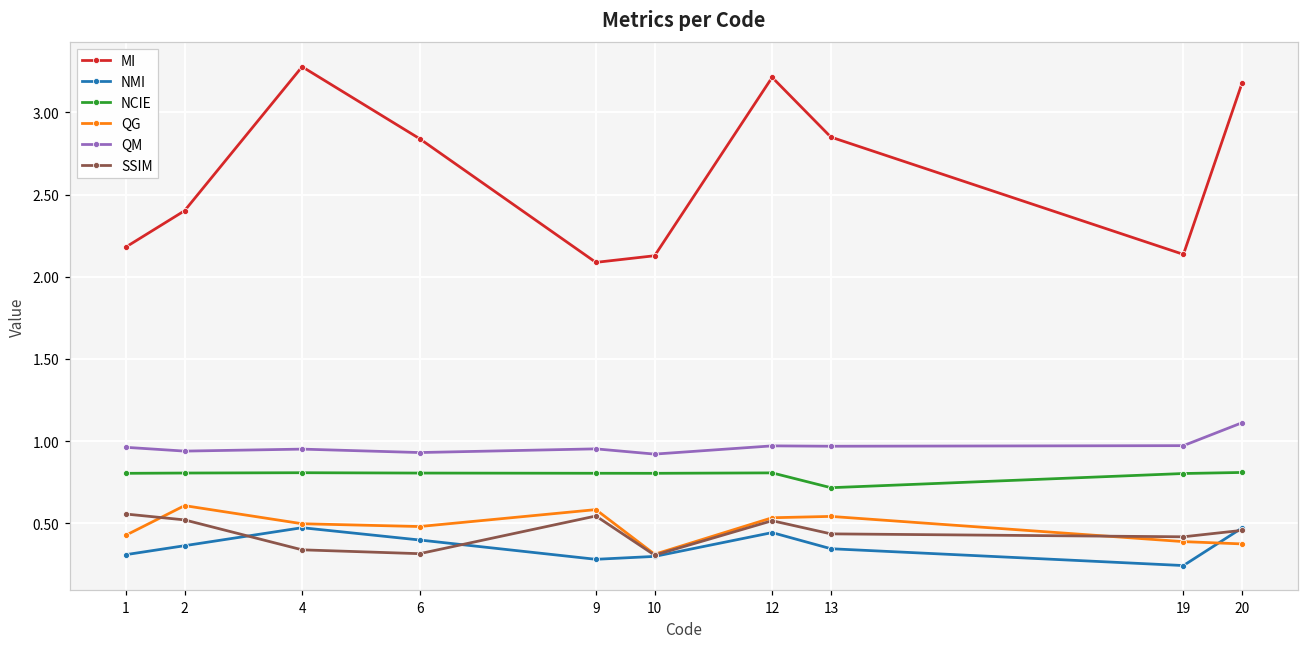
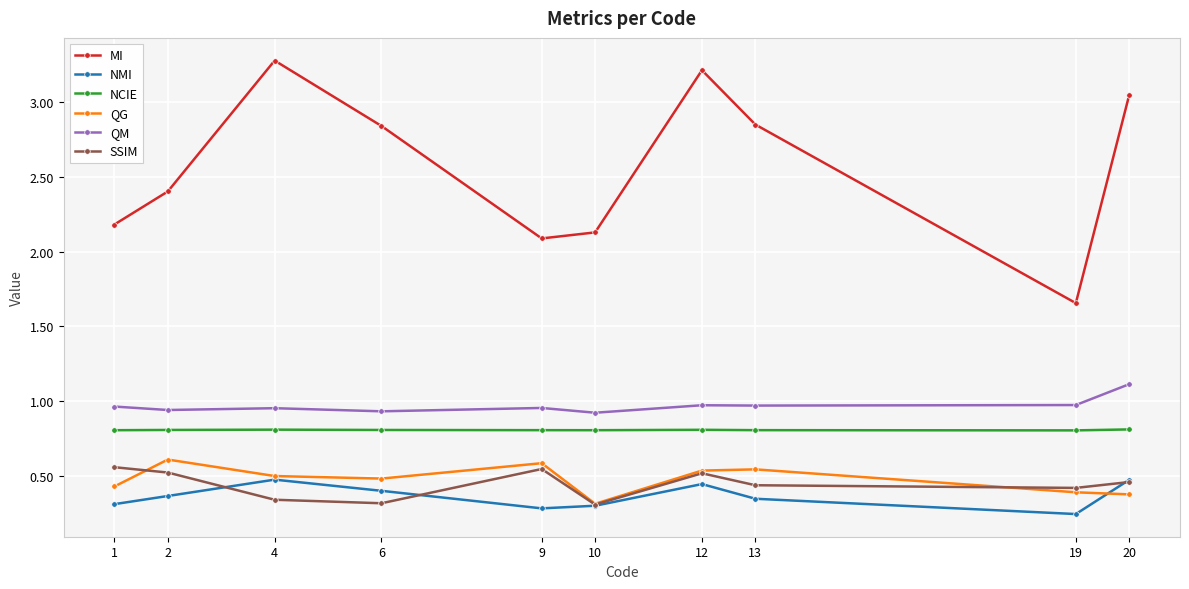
NCIE, 13: 0.72 -> 0.80
MI, 19: 2.14 -> 1.65
MI, 20: 3.18 -> 3.05
